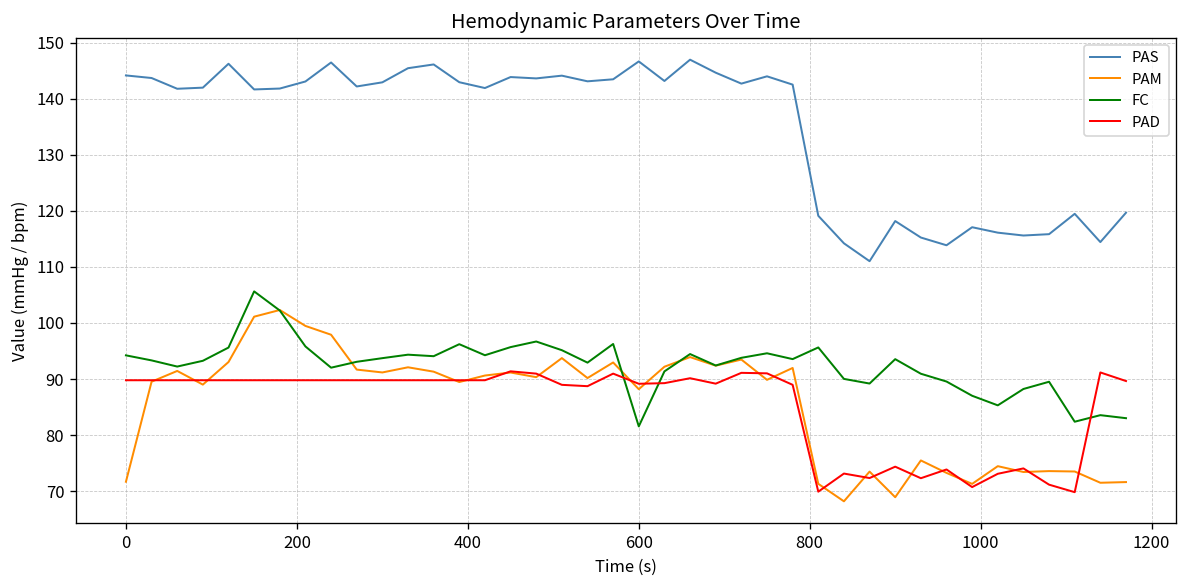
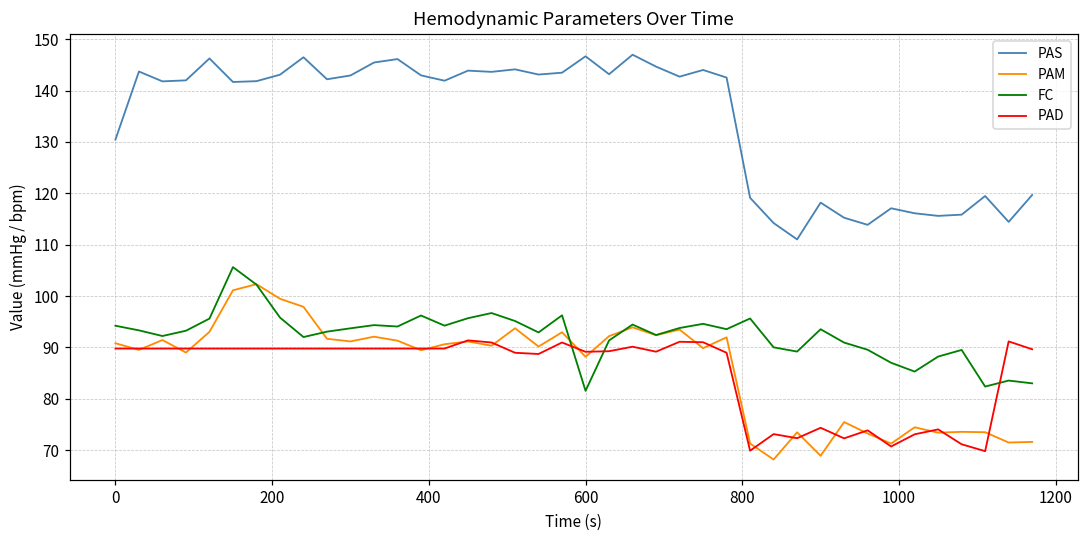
PAS, 0: 144 -> 130
PAM, 0: 72 -> 91
